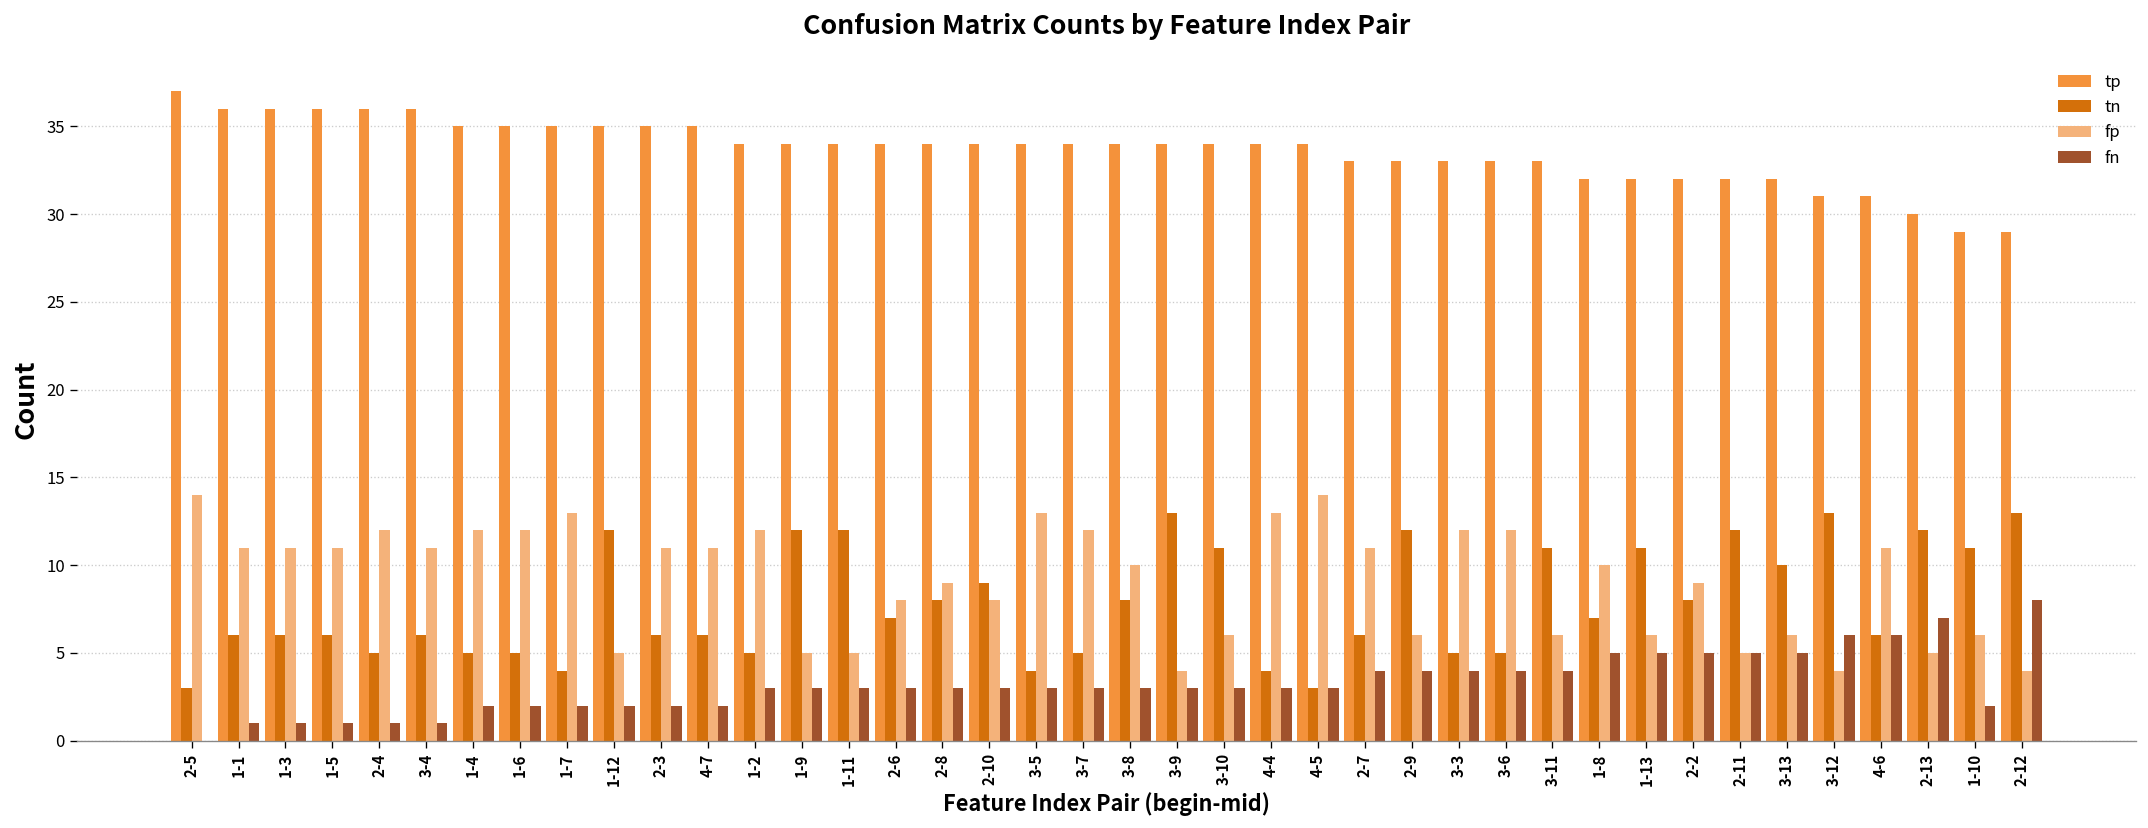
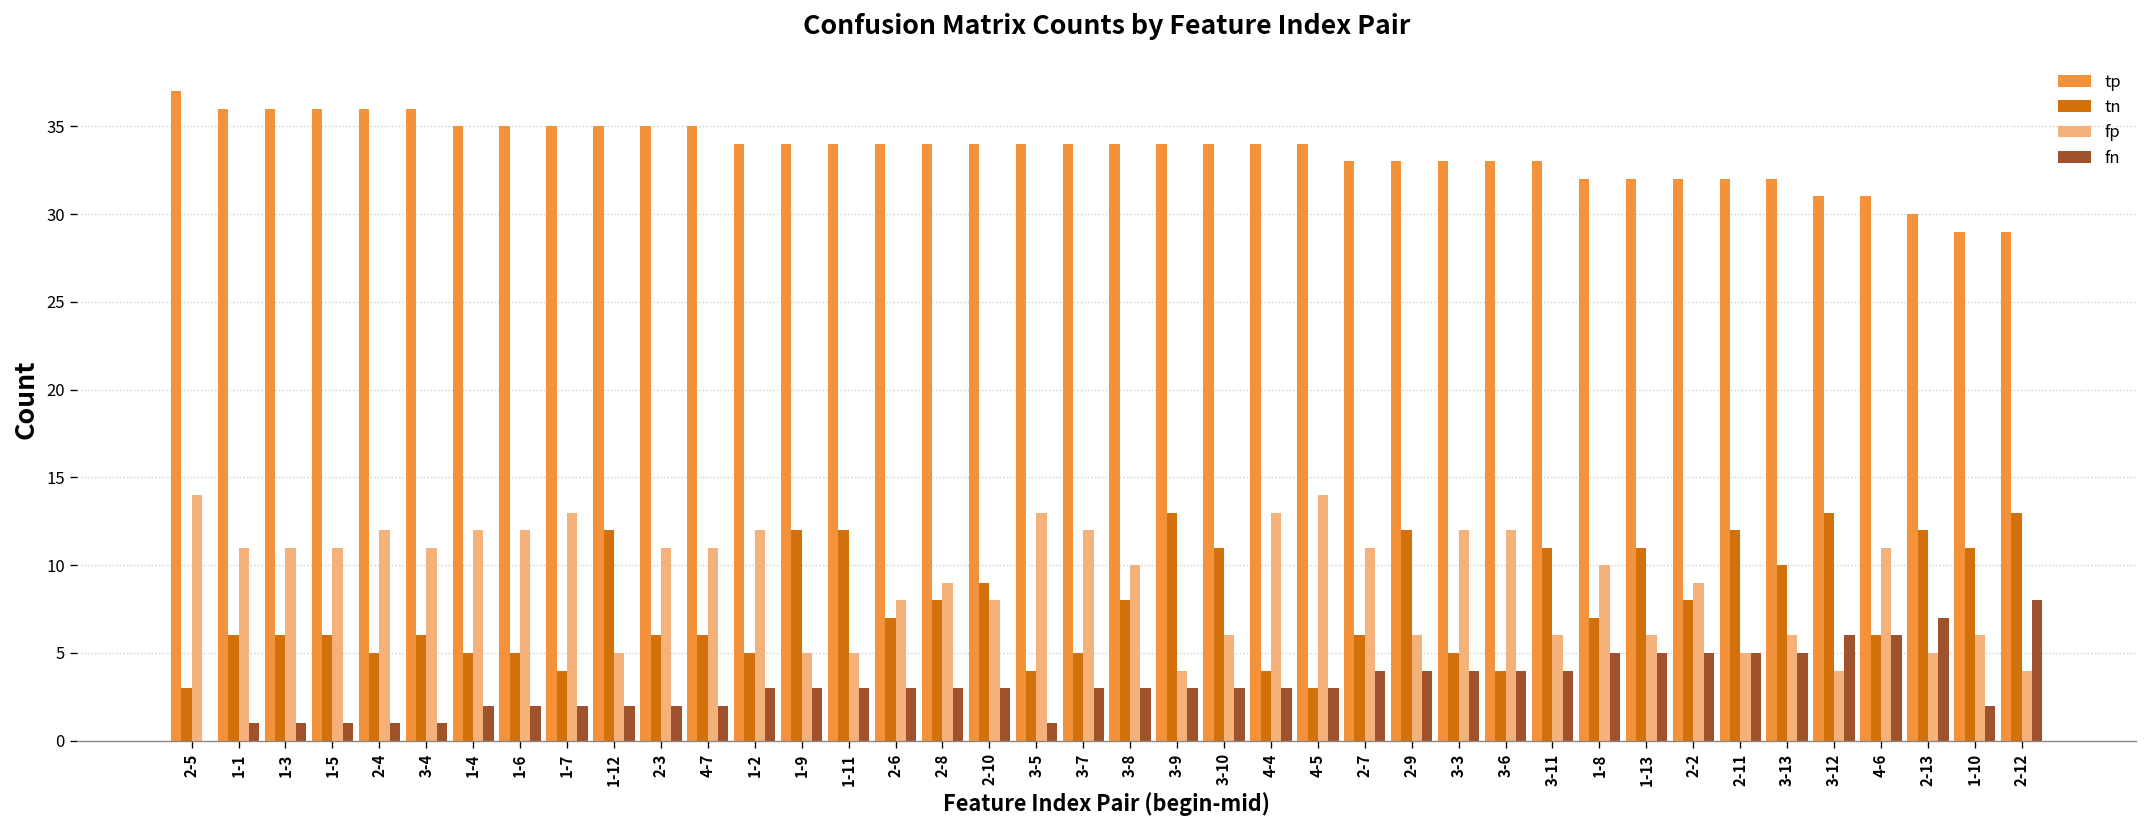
fn, 3-5: 3 -> 1
tn, 3-6: 5 -> 4
